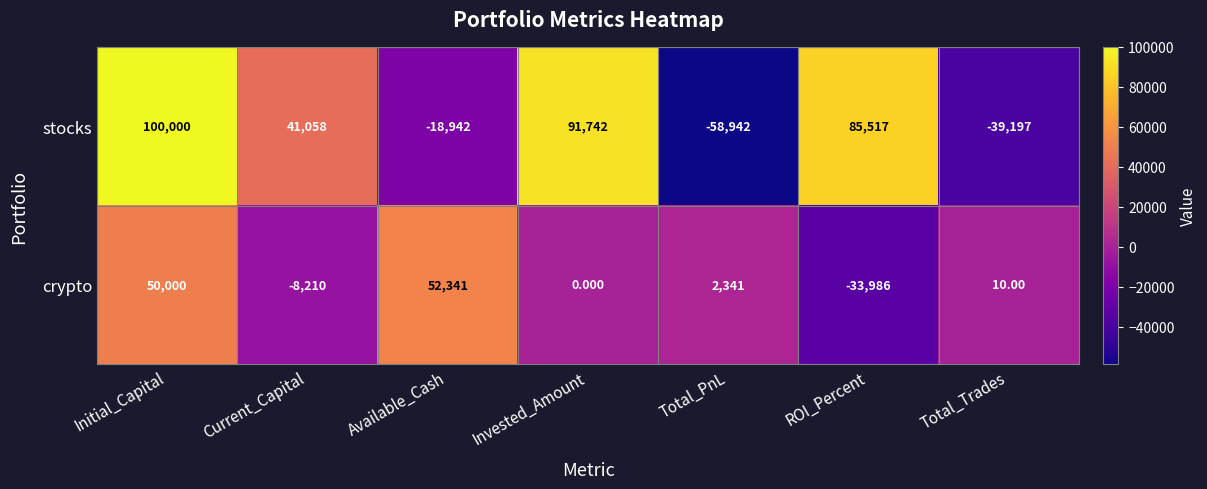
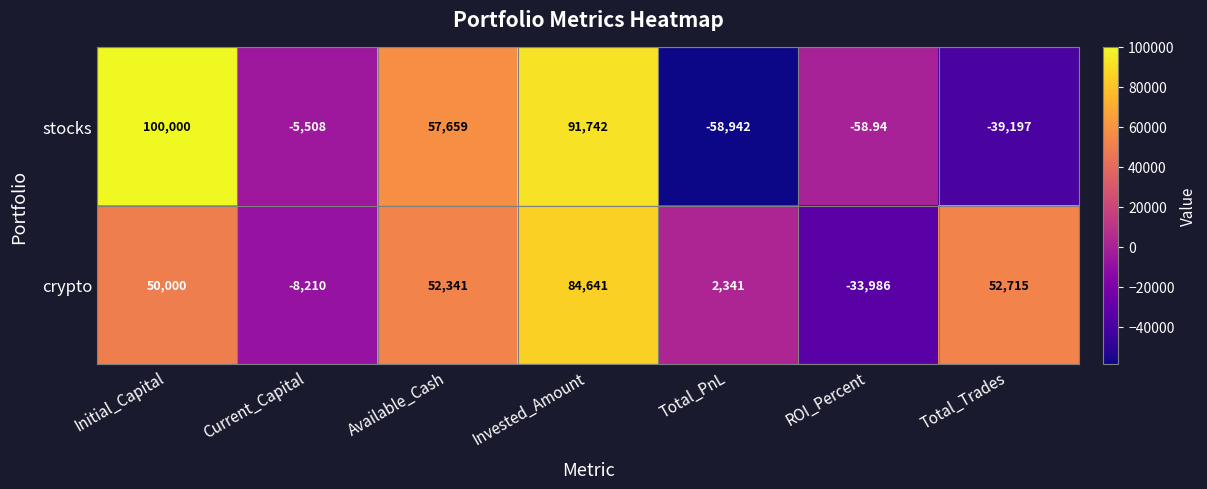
stocks, Current_Capital: 41,058 -> -5,508
stocks, Available_Cash: -18,942 -> 57,659
stocks, ROI_Percent: 85,517 -> -58.94
crypto, Invested_Amount: 0.000 -> 84,641
crypto, Total_Trades: 10.00 -> 52,715
